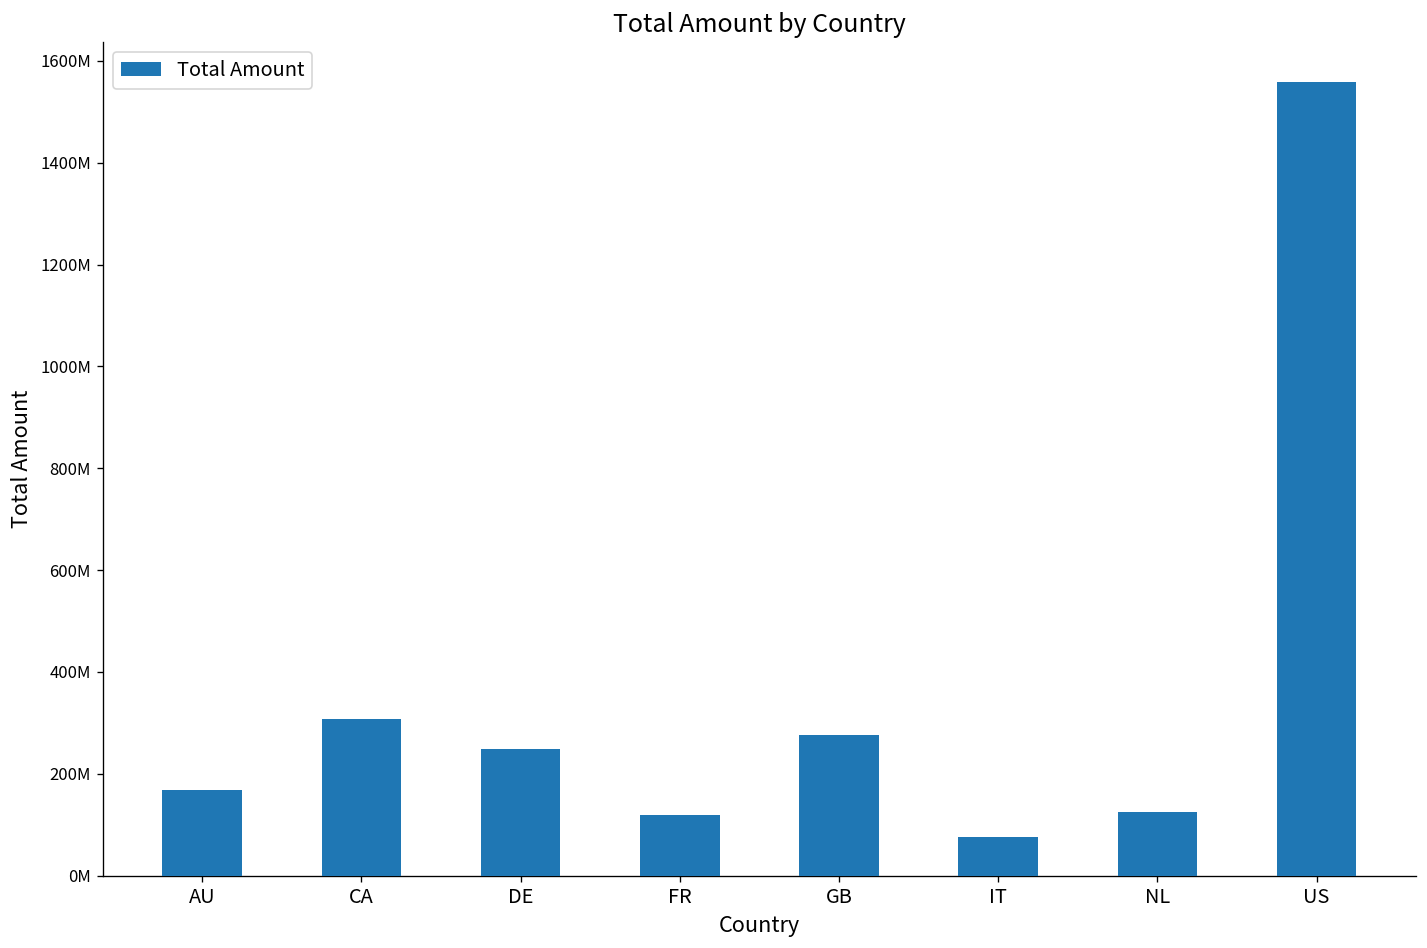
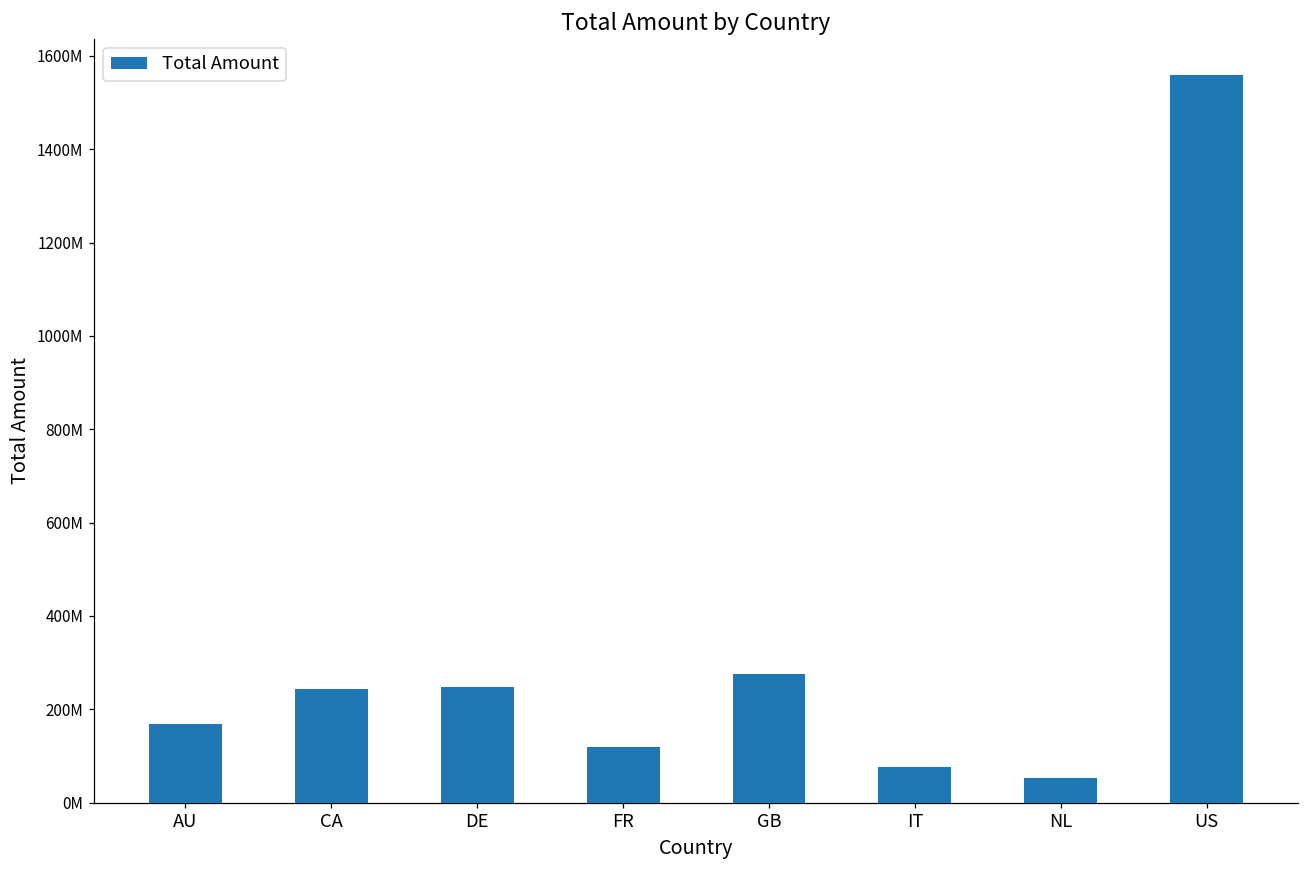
CA: 310000000 -> 240000000
NL: 120000000 -> 50000000
